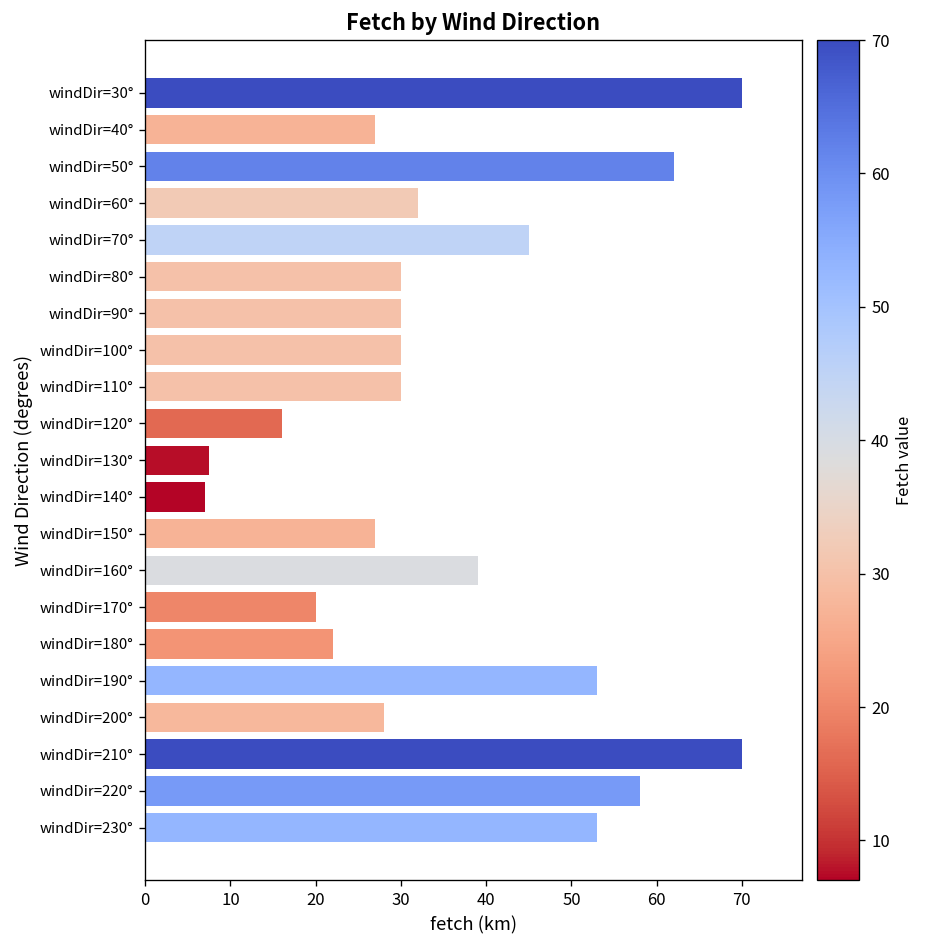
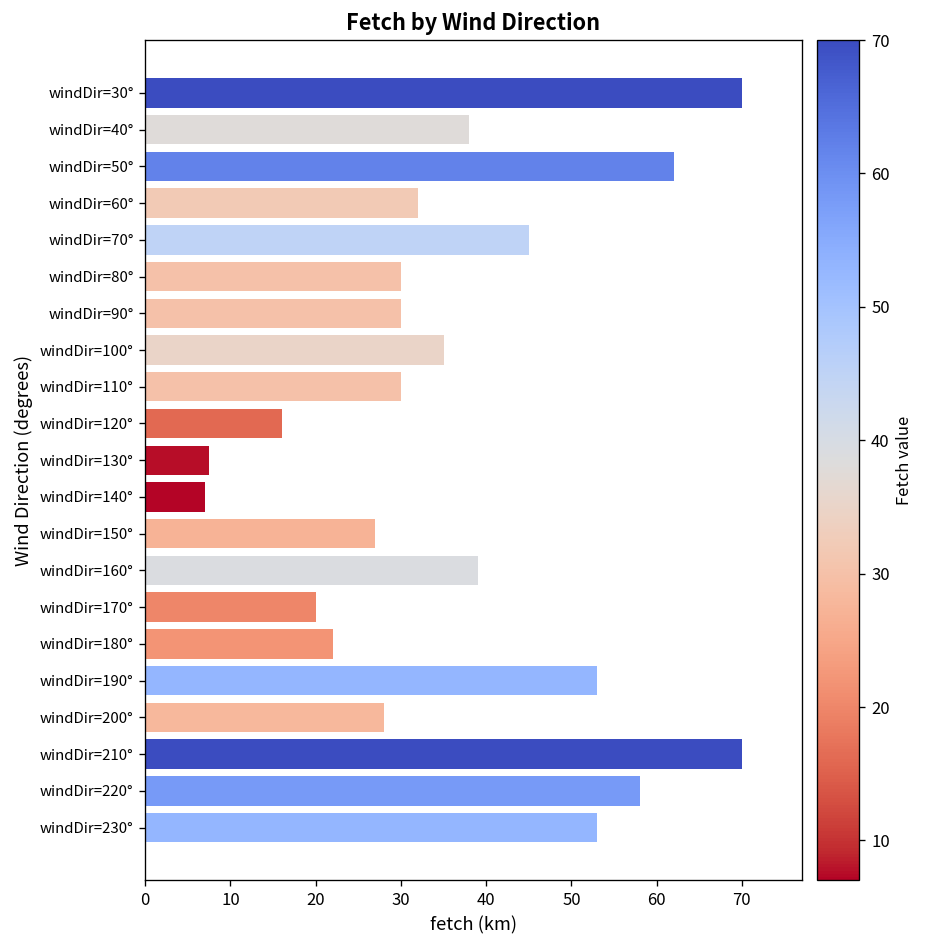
windDir=40°: 27 -> 38
windDir=100°: 30 -> 35
